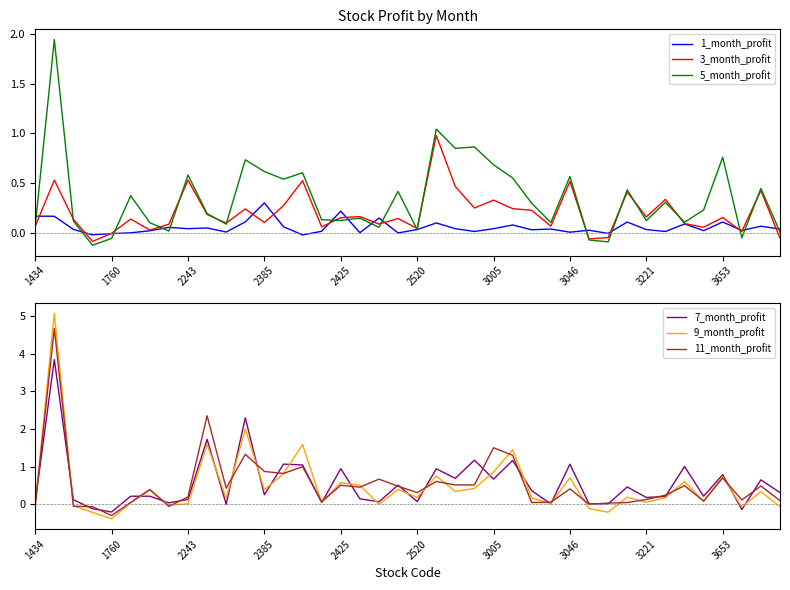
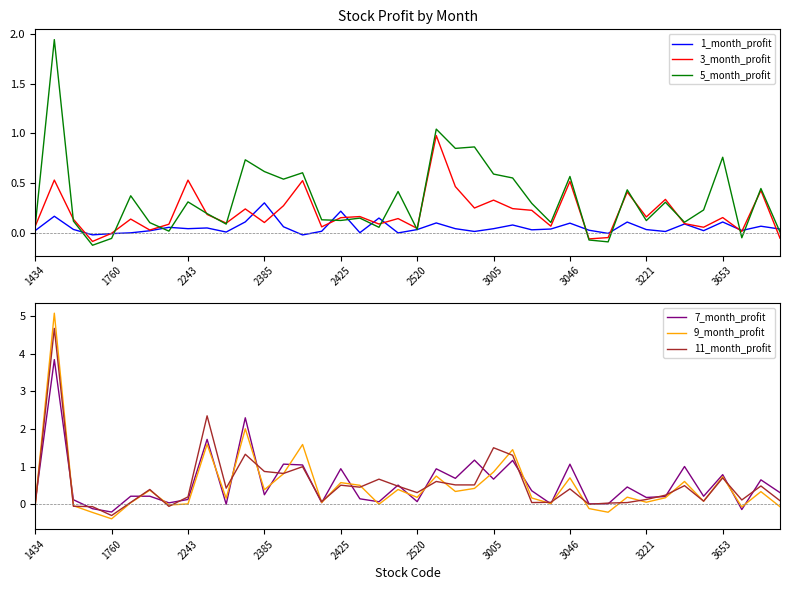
Stock Profit by Month, 1_month_profit, 1434: 0.2 -> 0.0
Stock Profit by Month, 5_month_profit, 2243: 0.6 -> 0.3
Stock Profit by Month, 5_month_profit, 3005: 0.7 -> 0.6
Stock Profit by Month, 1_month_profit, 3046: 0.0 -> 0.1
